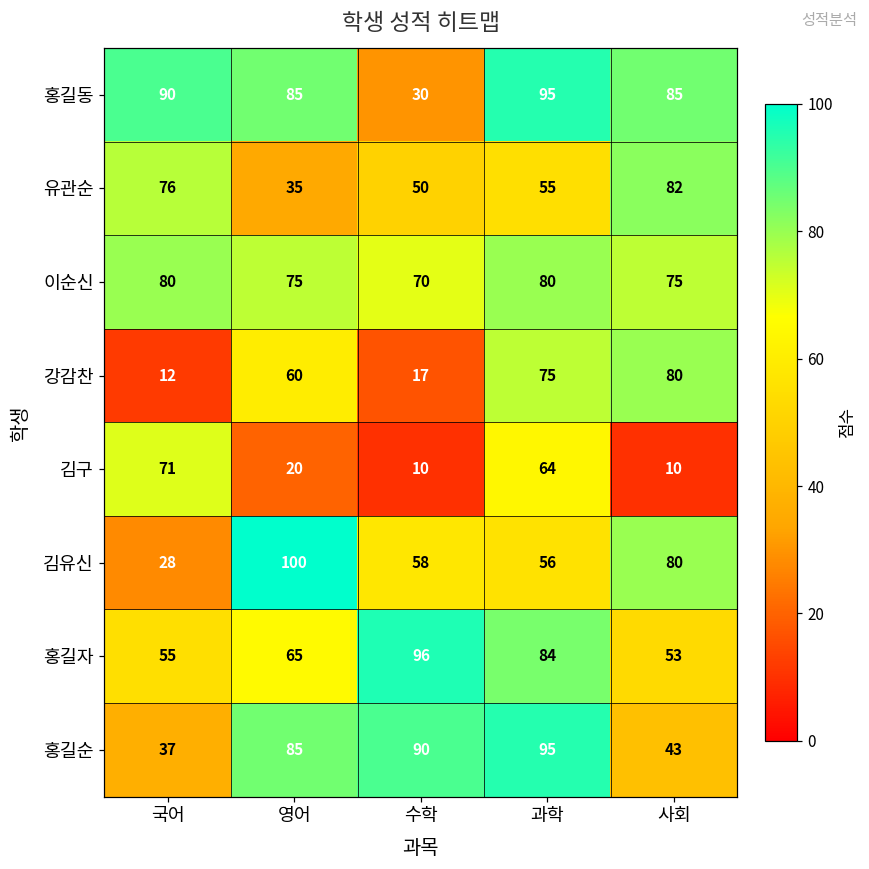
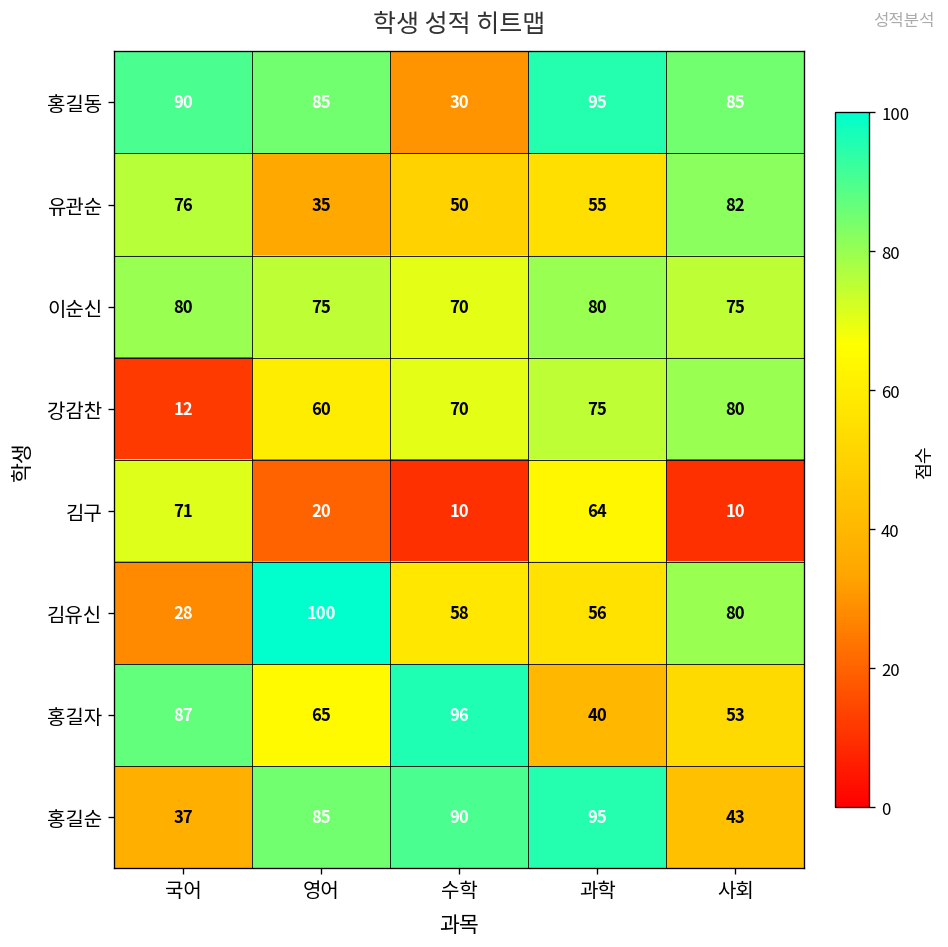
강감찬, 수학: 17 -> 70
홍길자, 국어: 55 -> 87
홍길자, 과학: 84 -> 40
